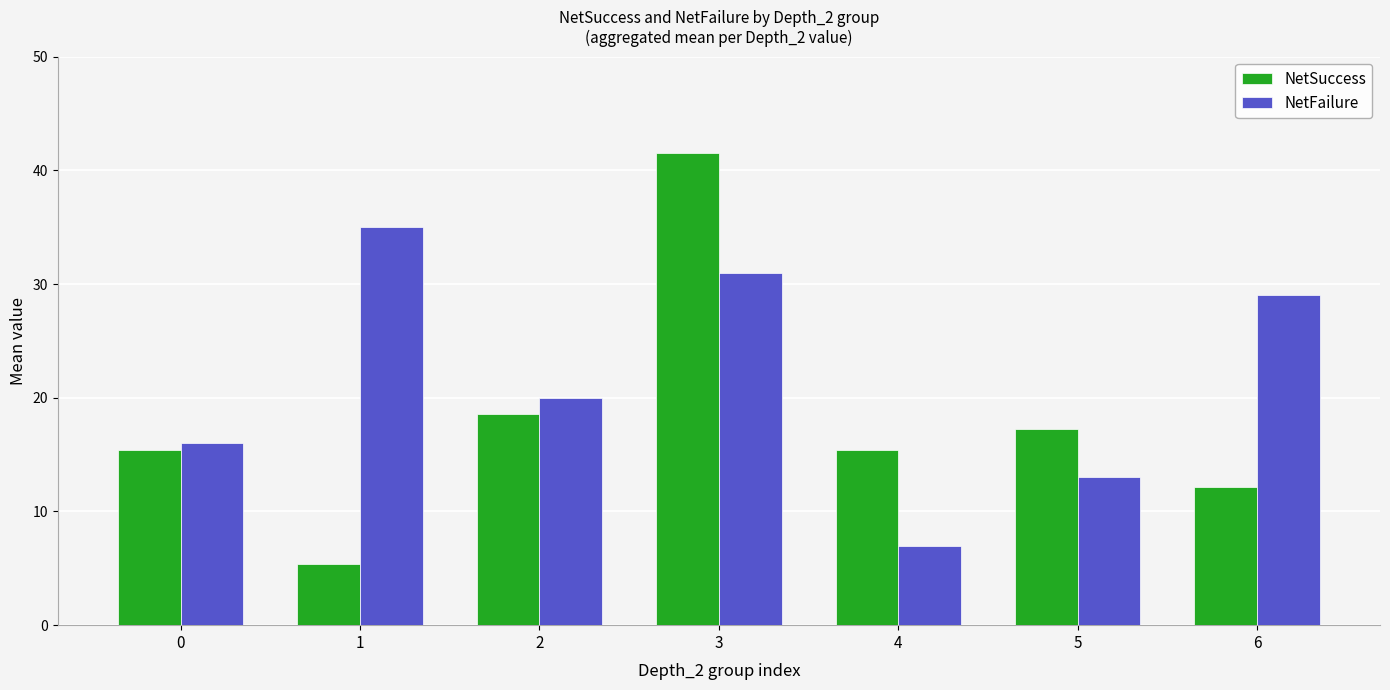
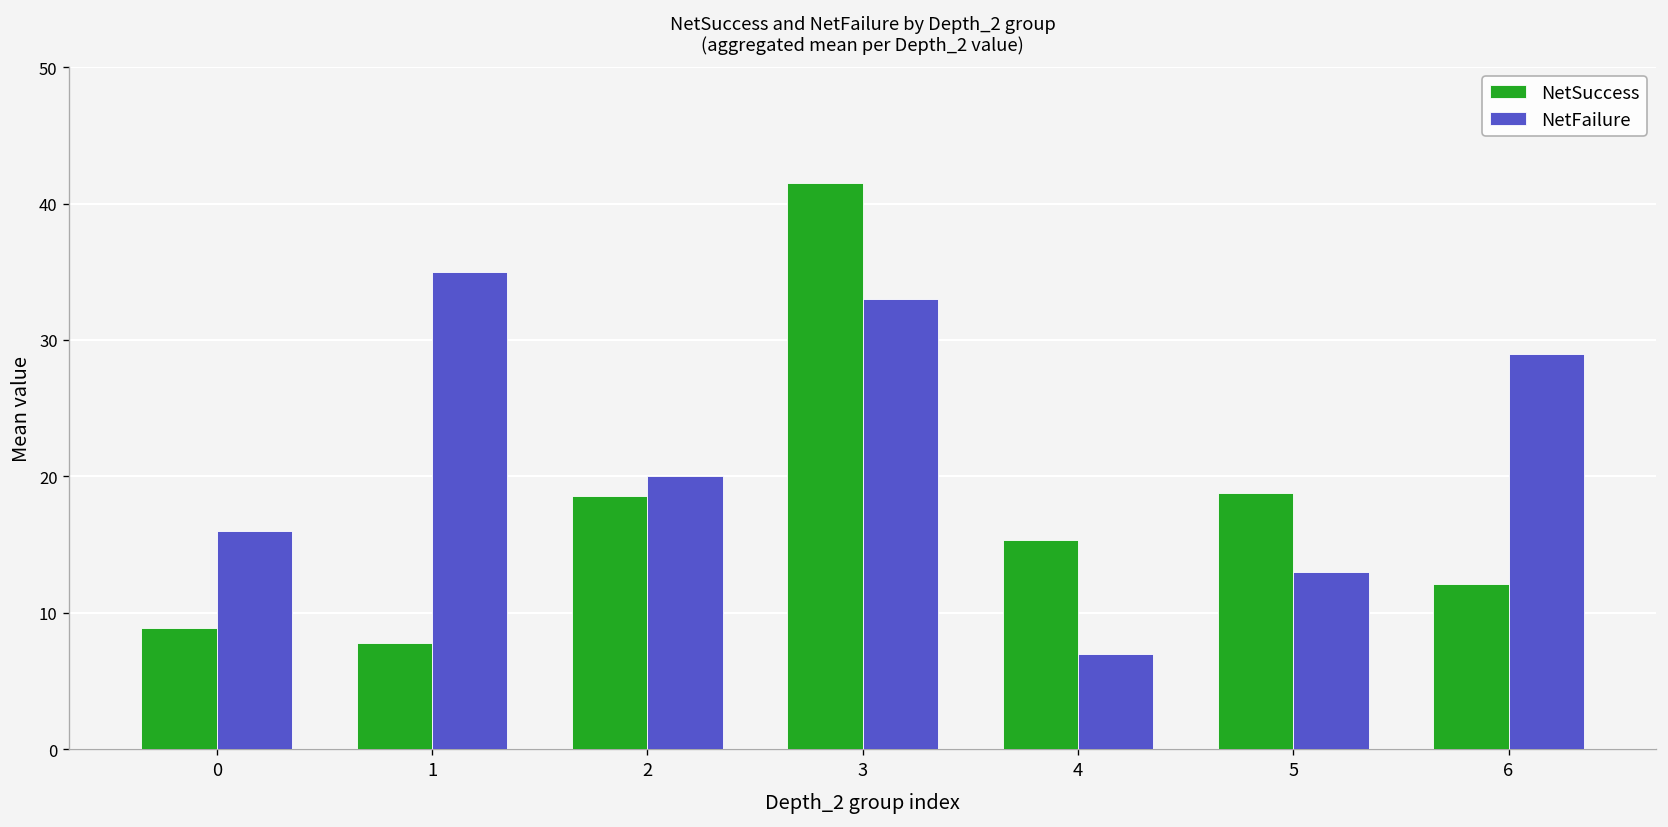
NetSuccess, 0: 15.4 -> 8.9
NetSuccess, 1: 5.4 -> 7.8
NetFailure, 3: 31 -> 33
NetSuccess, 5: 17.2 -> 18.8
